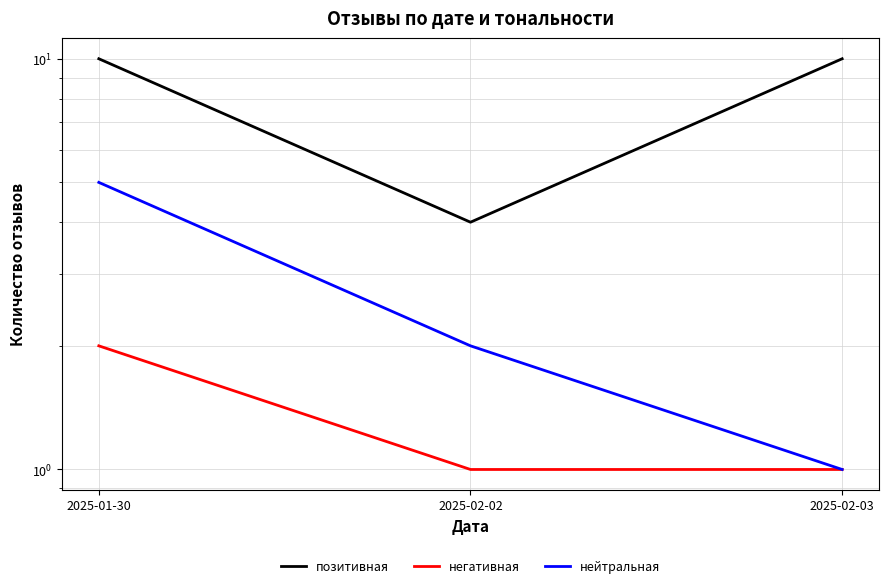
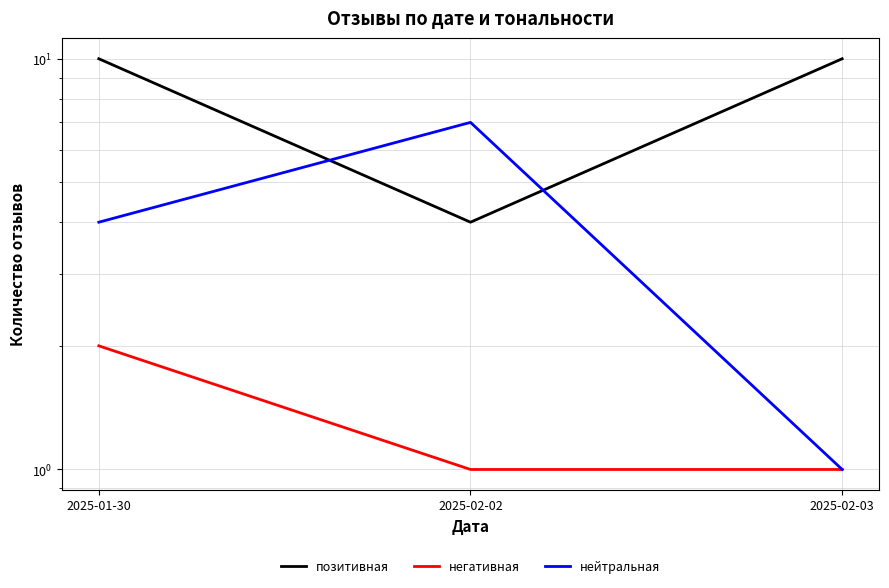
нейтральная, 2025-01-30: 5 -> 4
нейтральная, 2025-02-02: 2 -> 7
